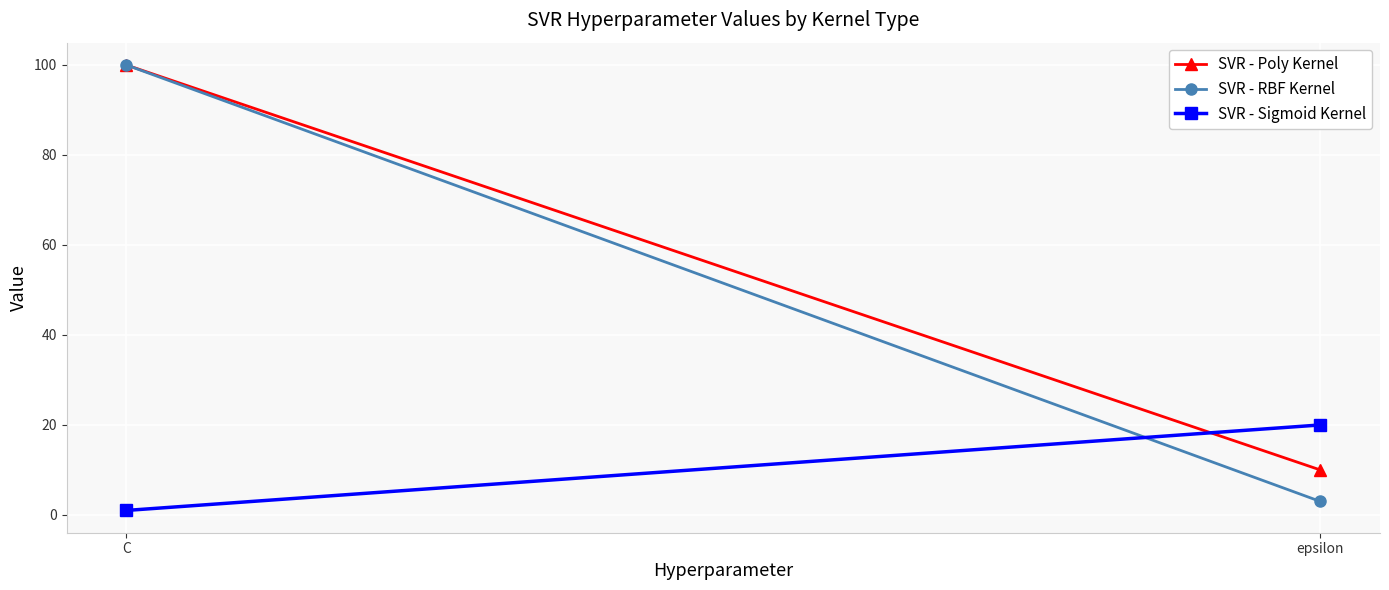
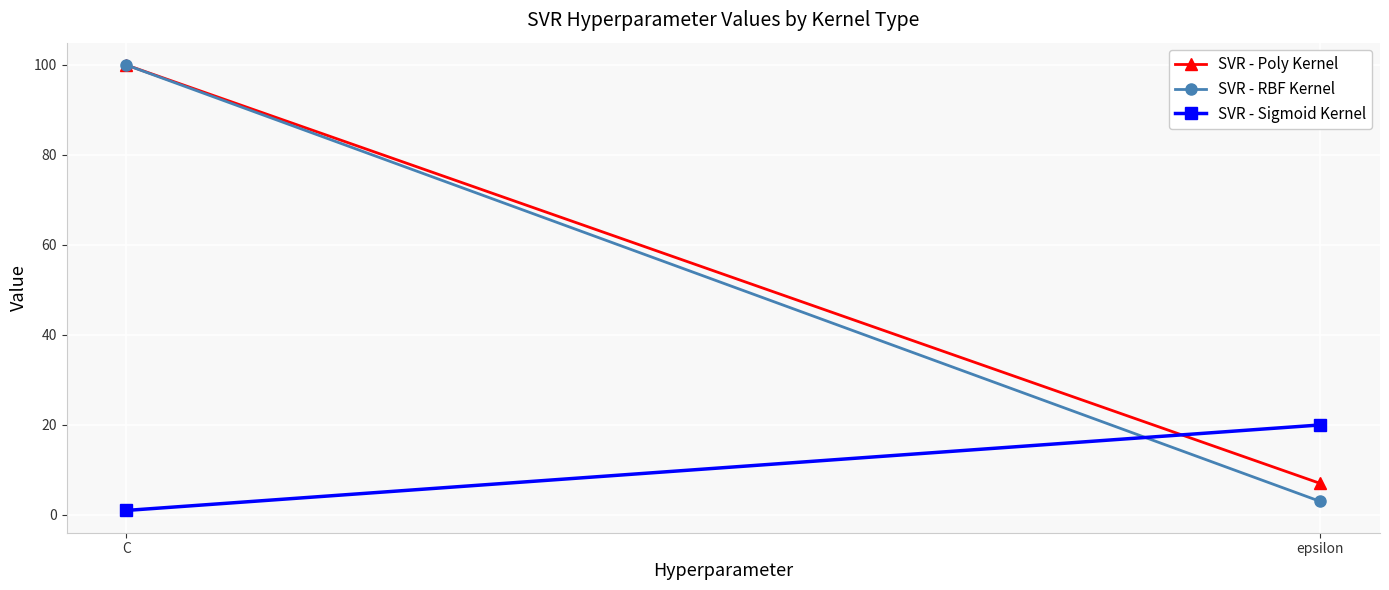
SVR - Poly Kernel, epsilon: 10 -> 7
